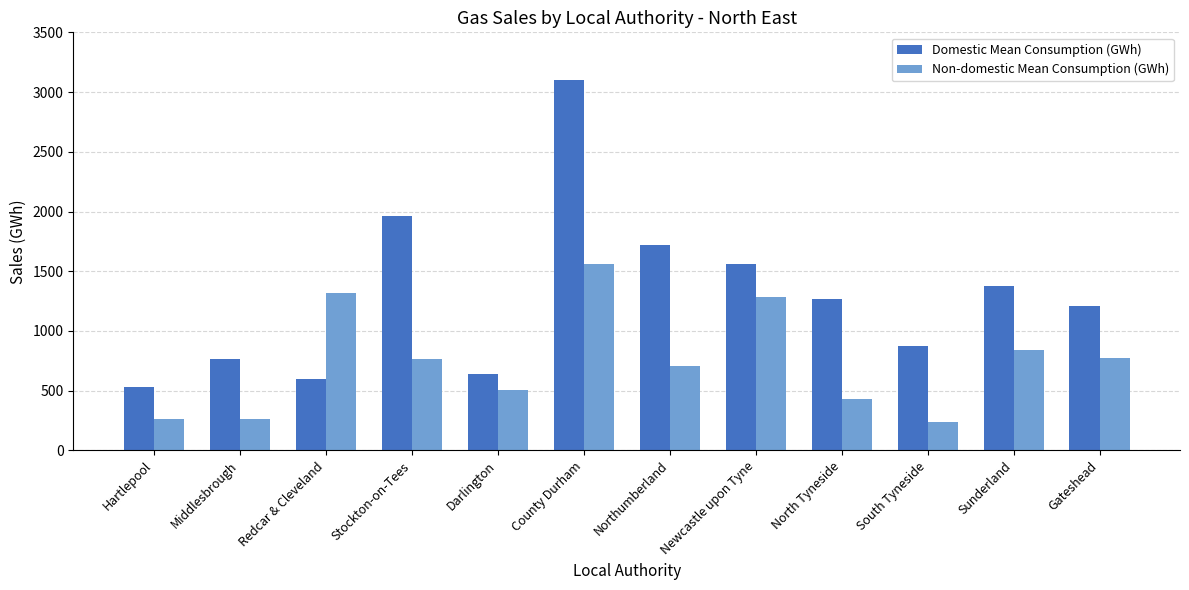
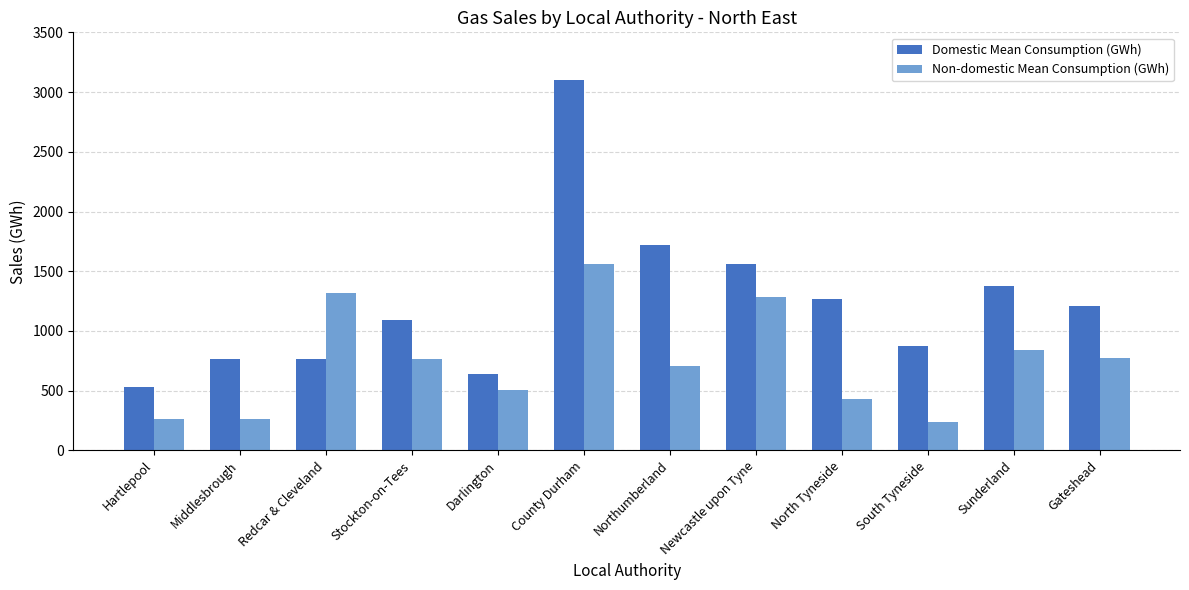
Domestic Mean Consumption (GWh), Redcar & Cleveland: 600 -> 770
Domestic Mean Consumption (GWh), Stockton-on-Tees: 1970 -> 1090
